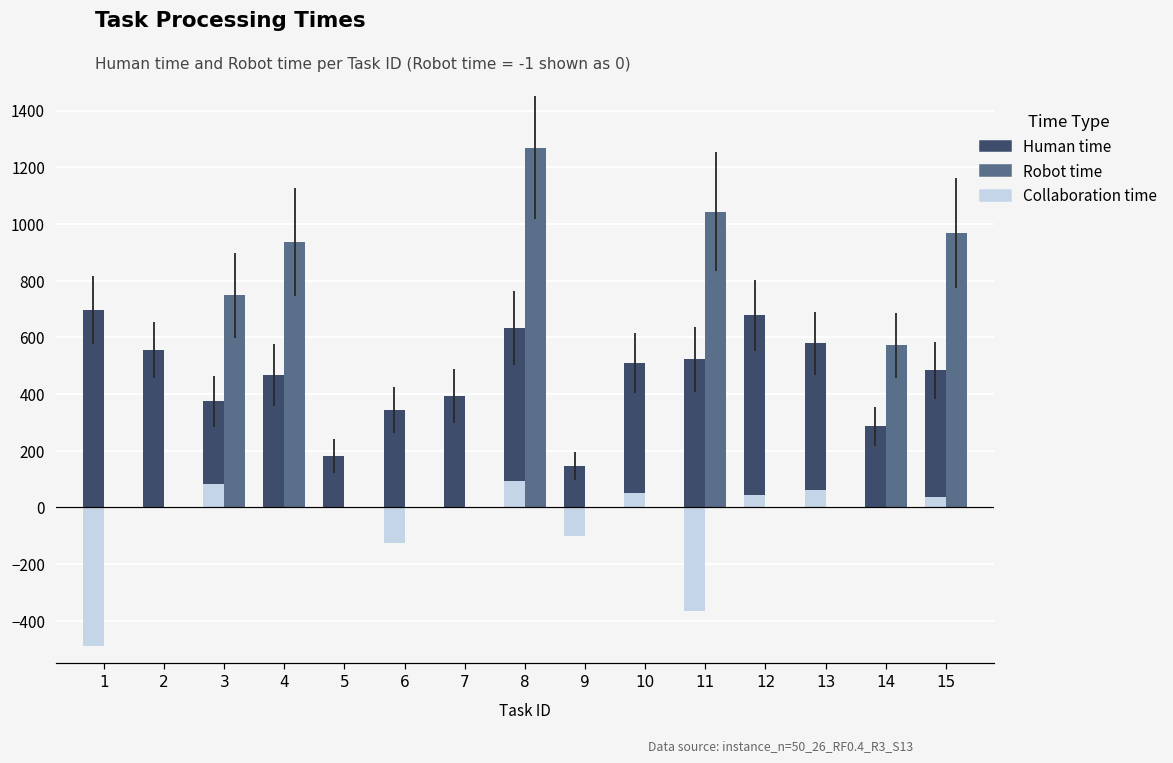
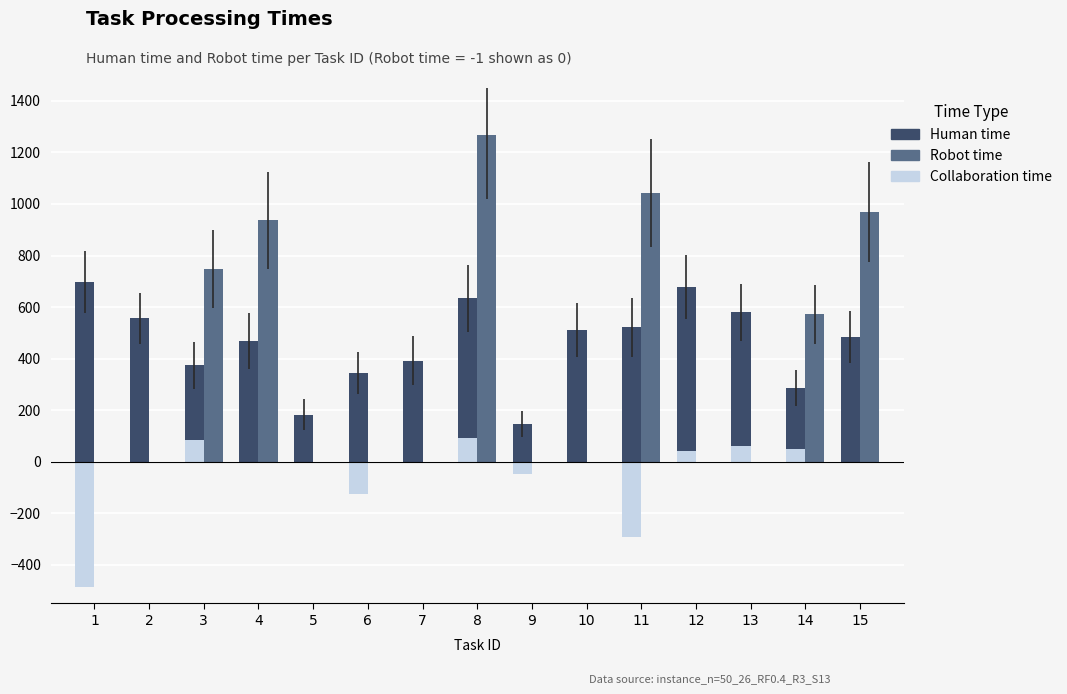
Collaboration time, 9: -100 -> -50
Collaboration time, 10: 50 -> 0
Collaboration time, 11: -370 -> -290
Collaboration time, 14: 0 -> 50
Collaboration time, 15: 40 -> 0
